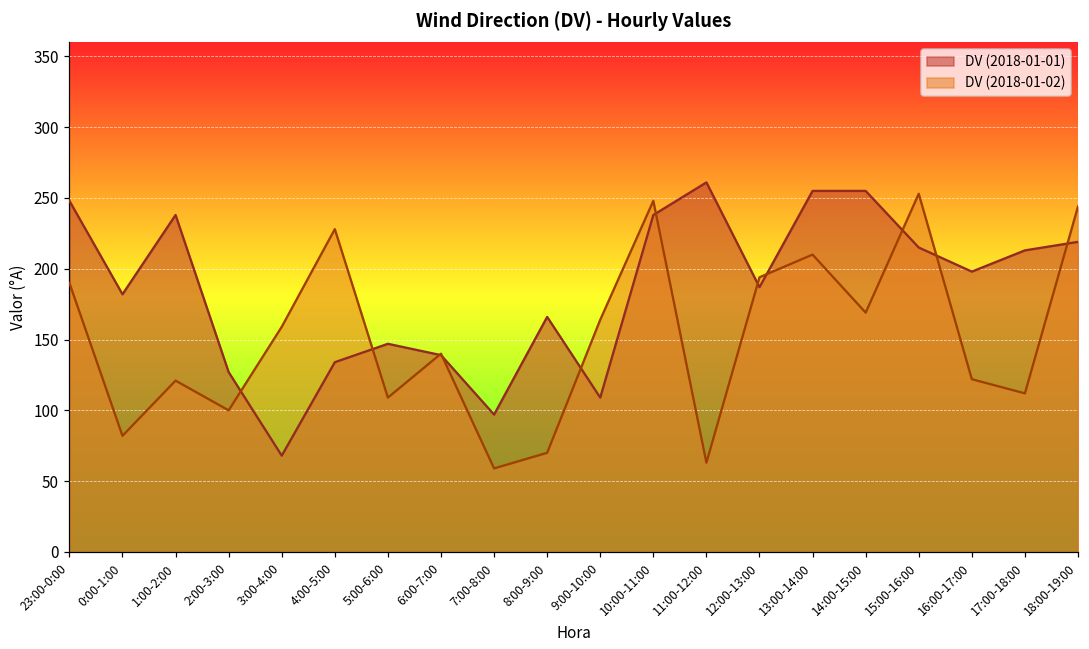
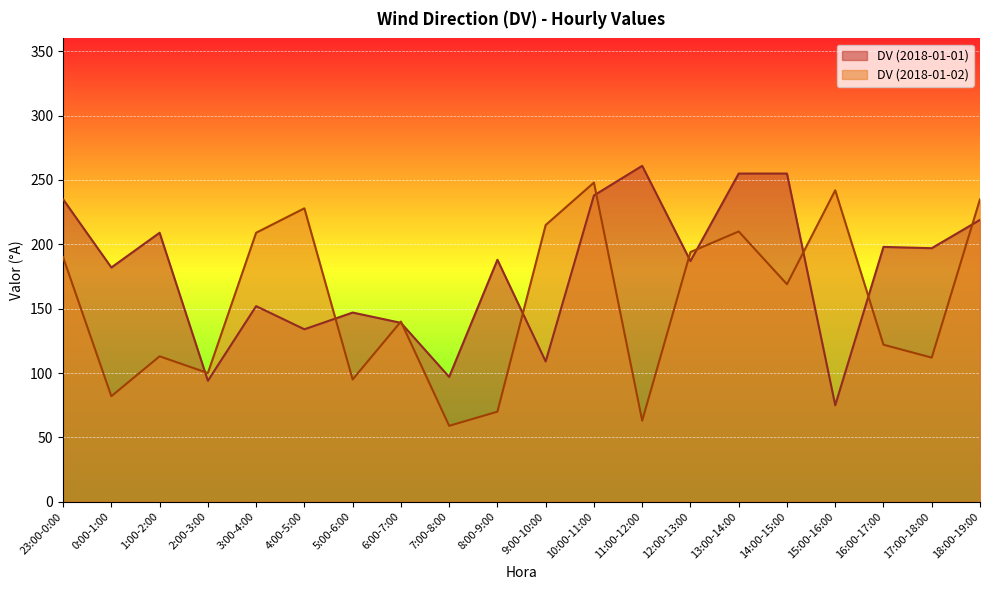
DV (2018-01-01), 23:00-0:00: 248 -> 235
DV (2018-01-01), 1:00-2:00: 238 -> 209
DV (2018-01-02), 1:00-2:00: 121 -> 113
DV (2018-01-01), 2:00-3:00: 127 -> 94
DV (2018-01-01), 3:00-4:00: 68 -> 152
DV (2018-01-02), 3:00-4:00: 159 -> 209
DV (2018-01-02), 5:00-6:00: 109 -> 95
DV (2018-01-01), 8:00-9:00: 166 -> 188
DV (2018-01-02), 9:00-10:00: 164 -> 215
DV (2018-01-01), 15:00-16:00: 215 -> 75
DV (2018-01-02), 15:00-16:00: 253 -> 242
DV (2018-01-01), 17:00-18:00: 213 -> 197
DV (2018-01-02), 18:00-19:00: 244 -> 235
